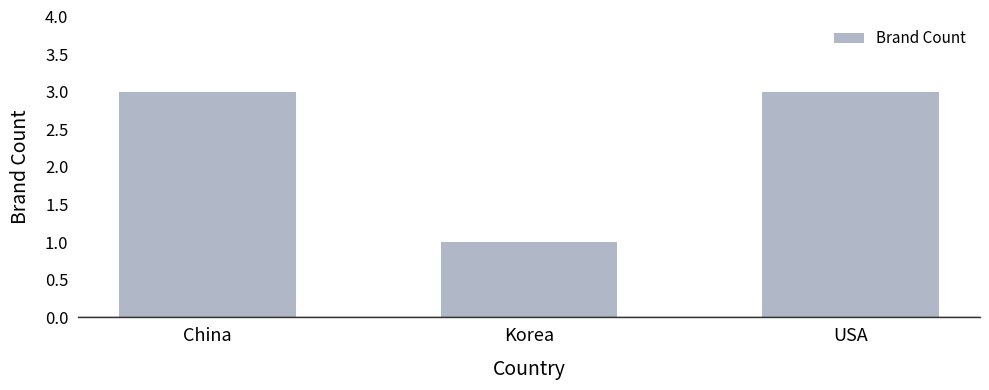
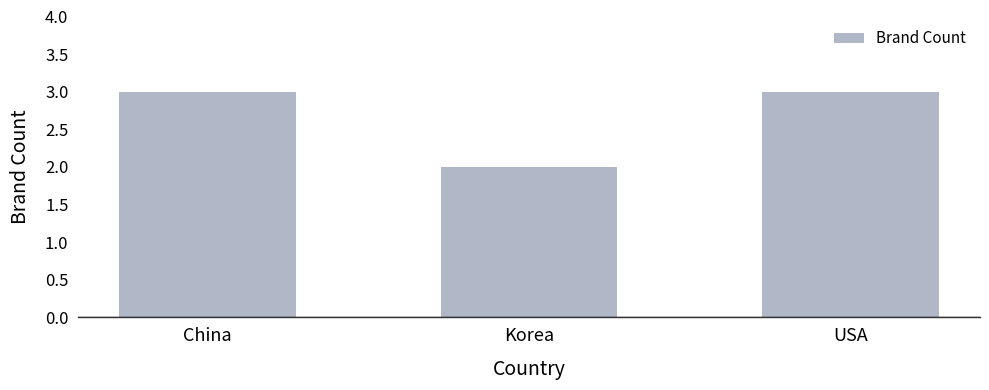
Korea: 1 -> 2
